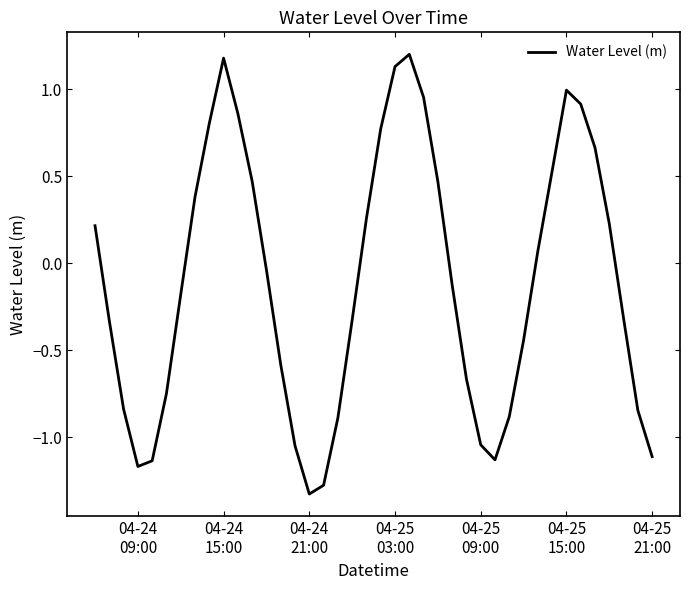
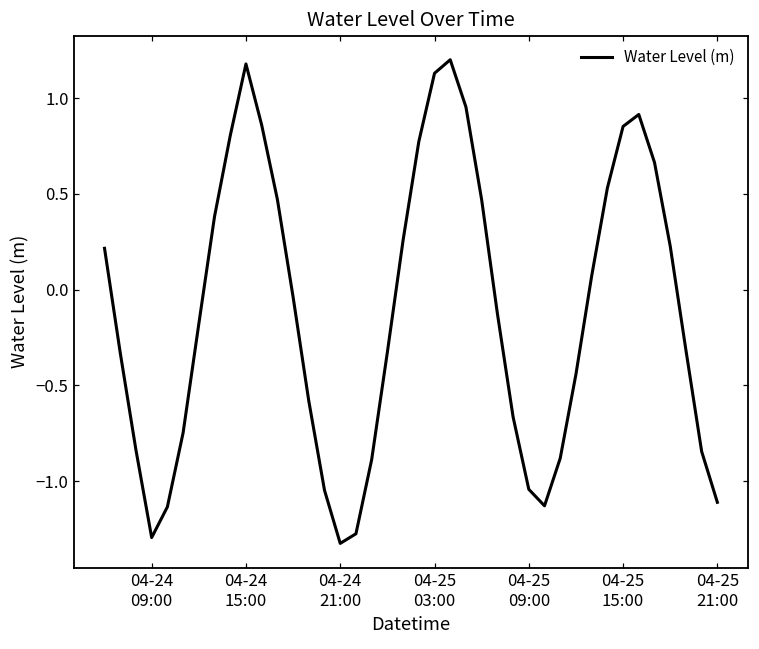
04-24 09:00: -1.17 -> -1.29
04-25 15:00: 0.99 -> 0.85
